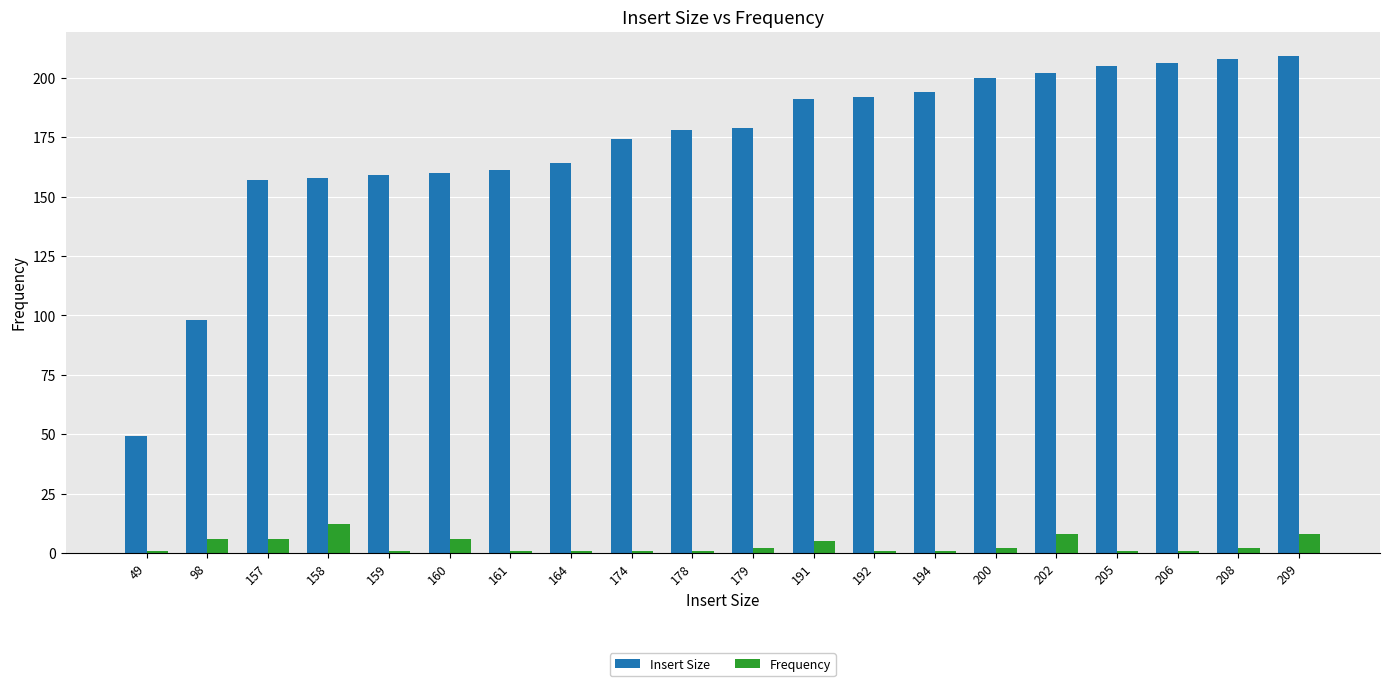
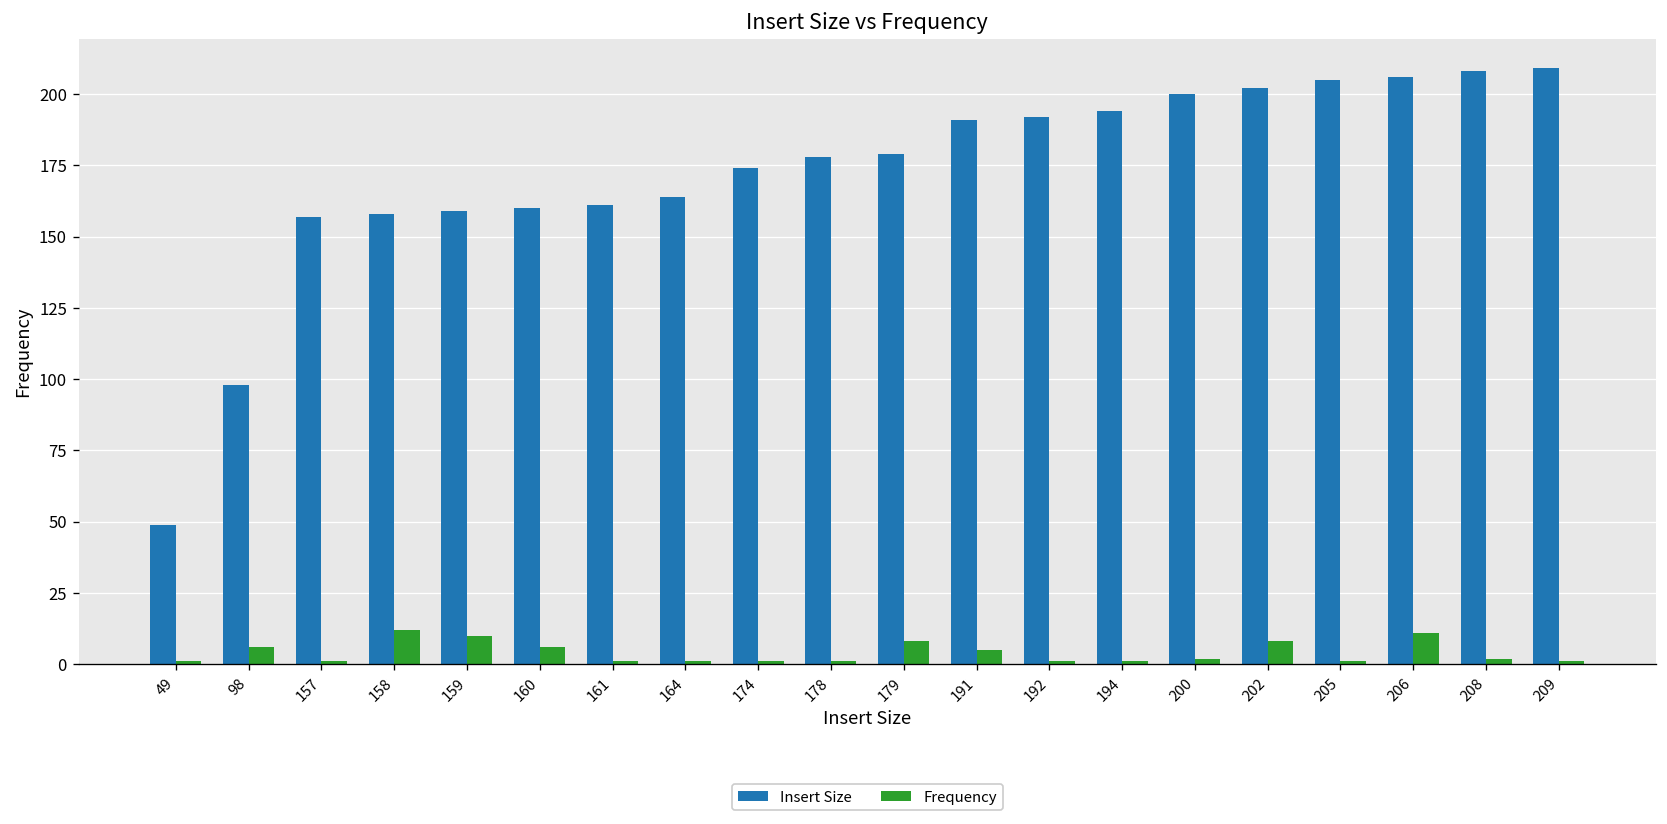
Frequency, 157: 6 -> 1
Frequency, 159: 1 -> 10
Frequency, 179: 2 -> 8
Frequency, 206: 1 -> 11
Frequency, 209: 8 -> 1
